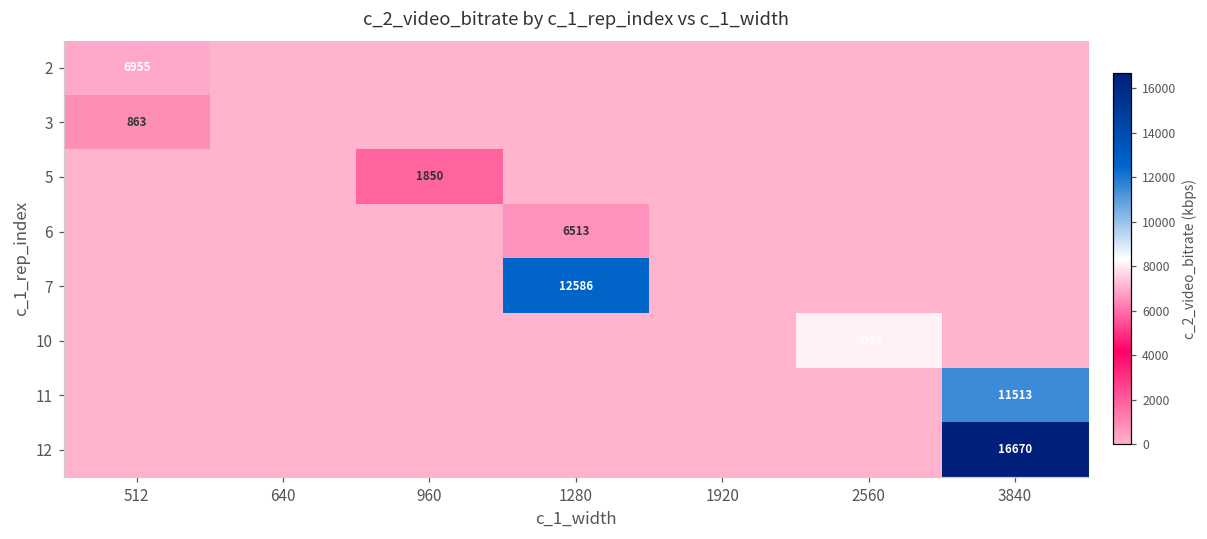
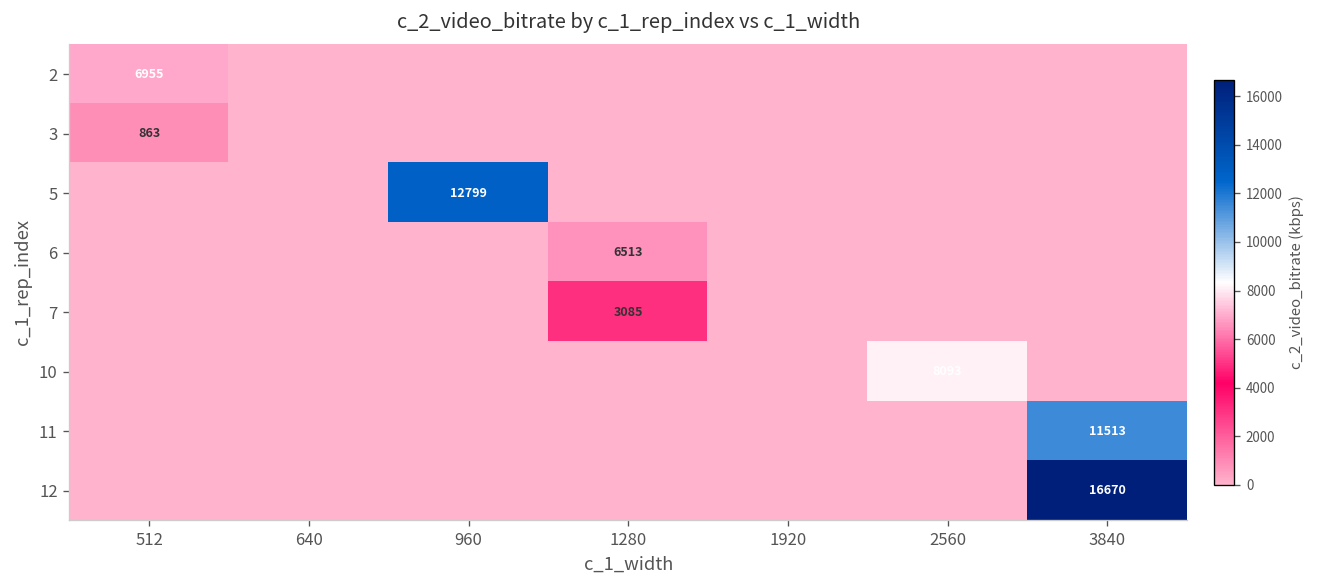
5, 960: 1850 -> 12799
7, 1280: 12586 -> 3085
